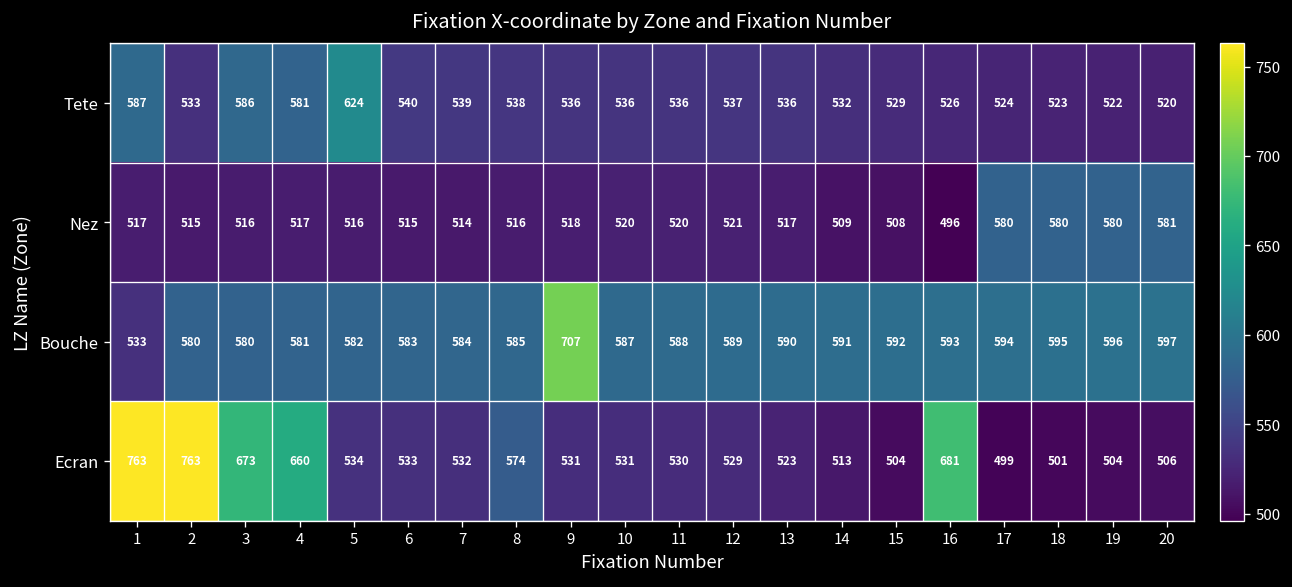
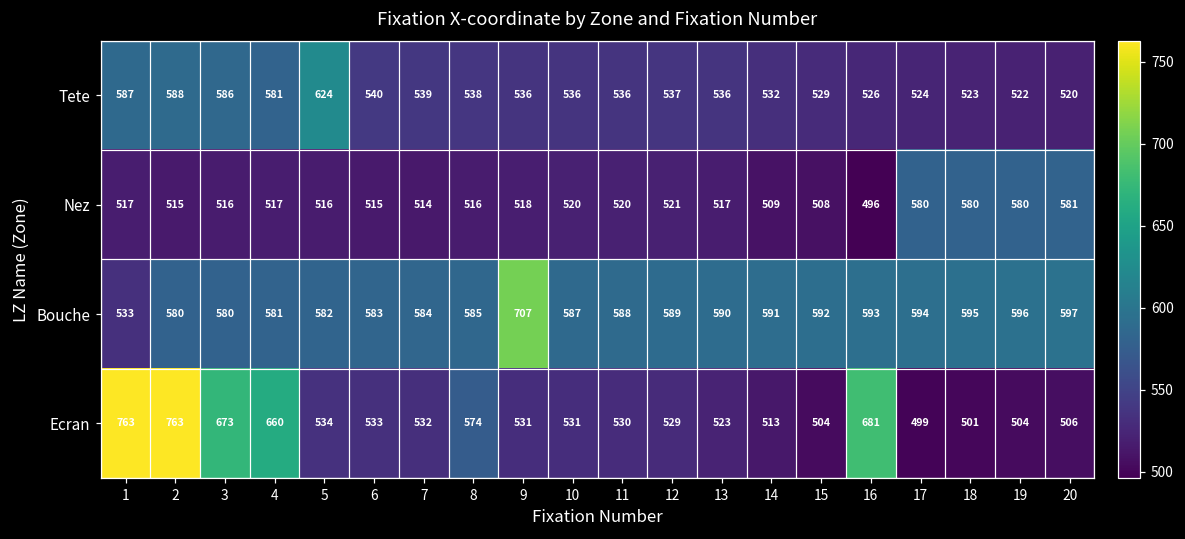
Tete, 2: 533 -> 588
